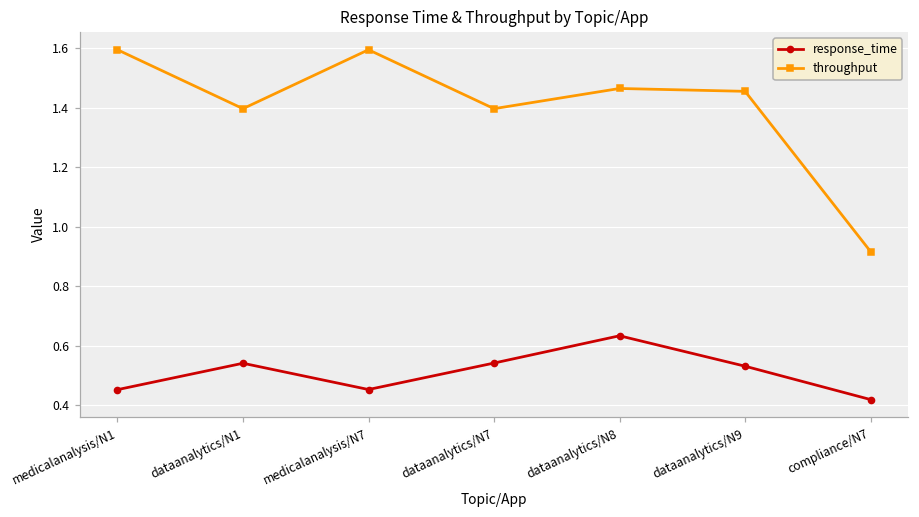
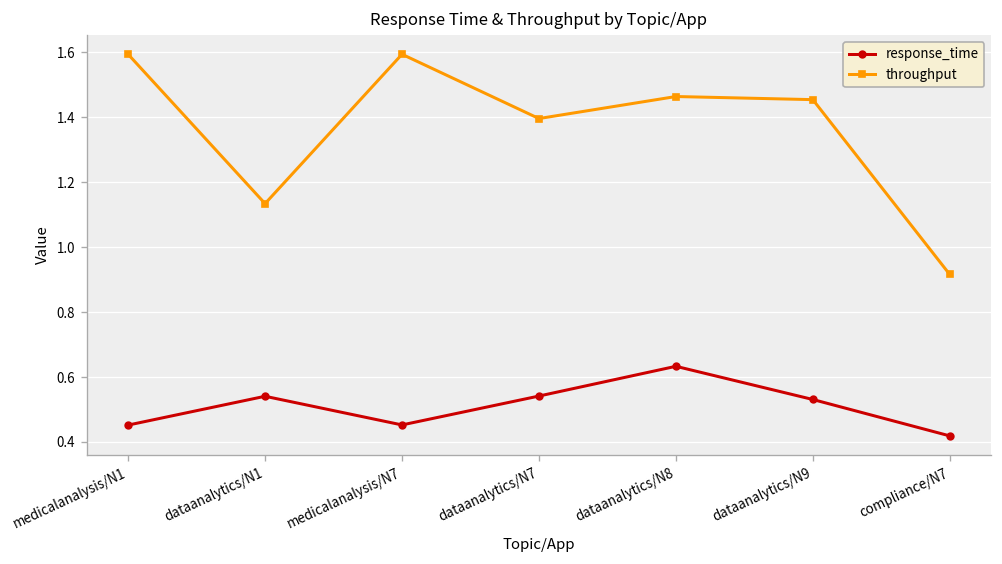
throughput, dataanalytics/N1: 1.40 -> 1.13
